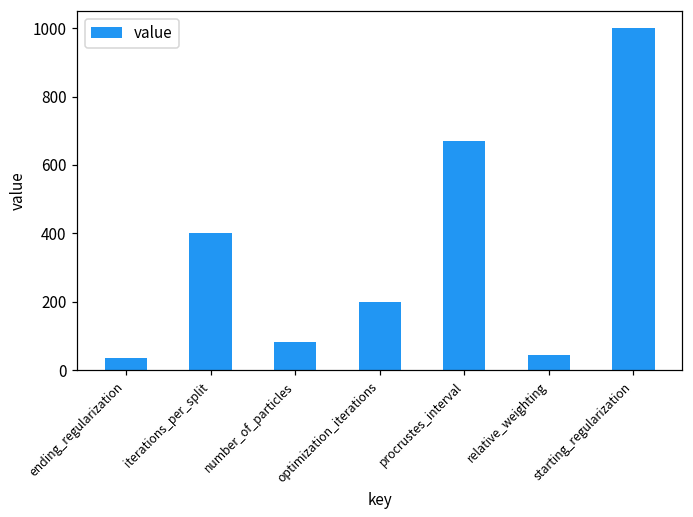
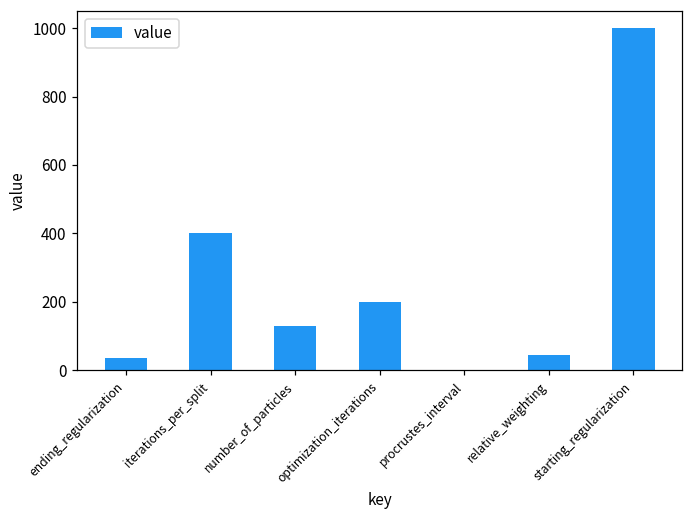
number_of_particles: 80 -> 130
procrustes_interval: 670 -> 0
